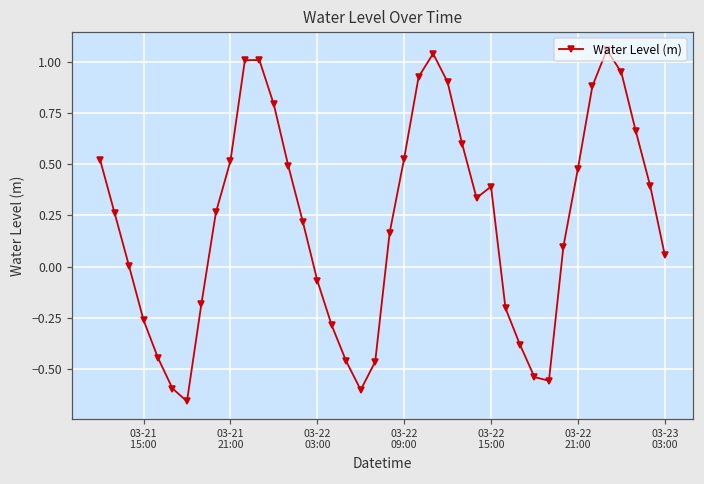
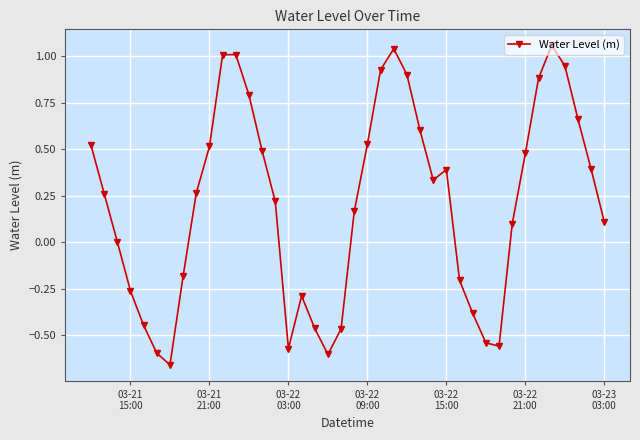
03-22 03:00: -0.07 -> -0.57
03-23 03:00: 0.06 -> 0.11
